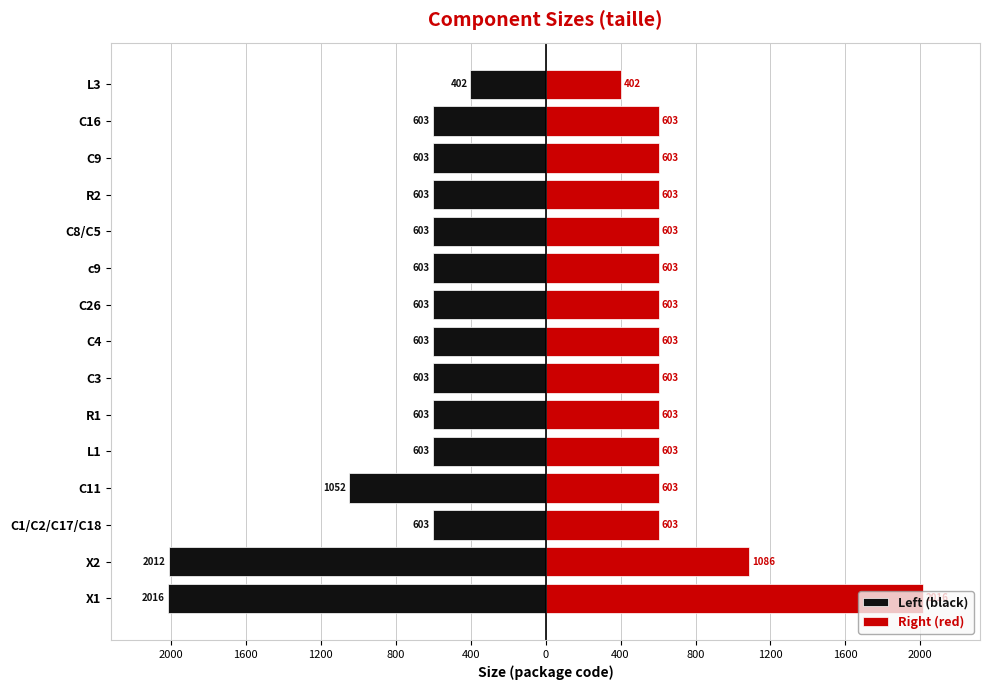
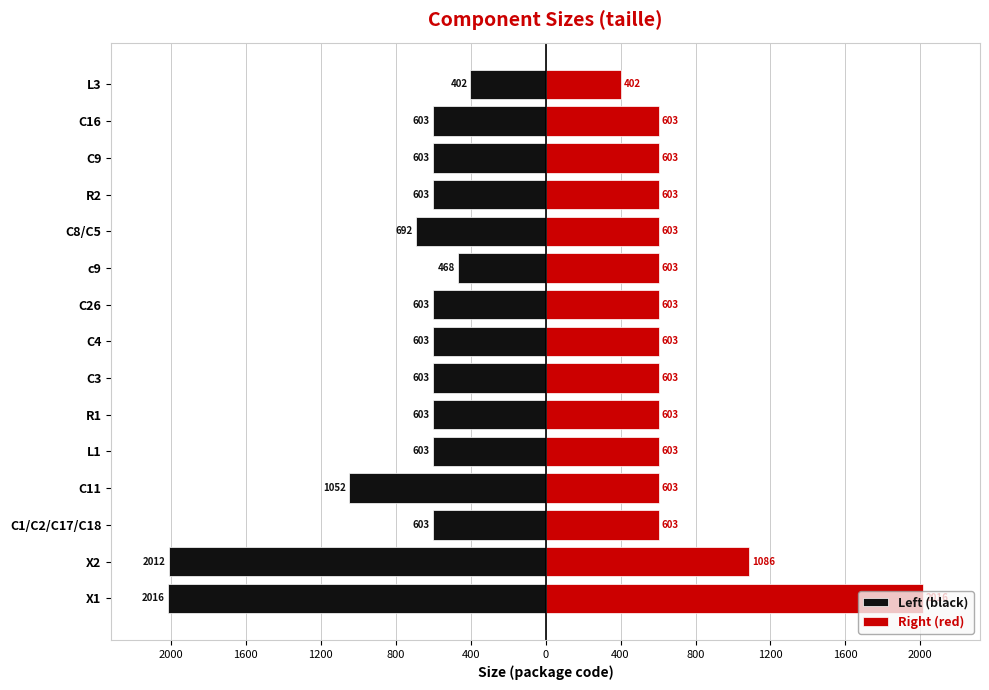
Left (black), C8/C5: 603 -> 692
Left (black), c9: 603 -> 468
